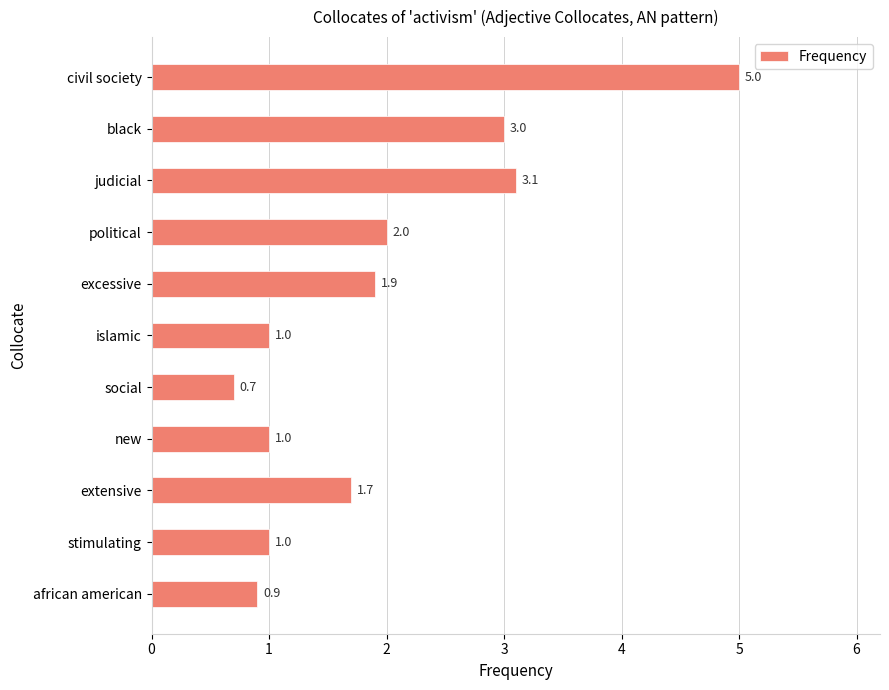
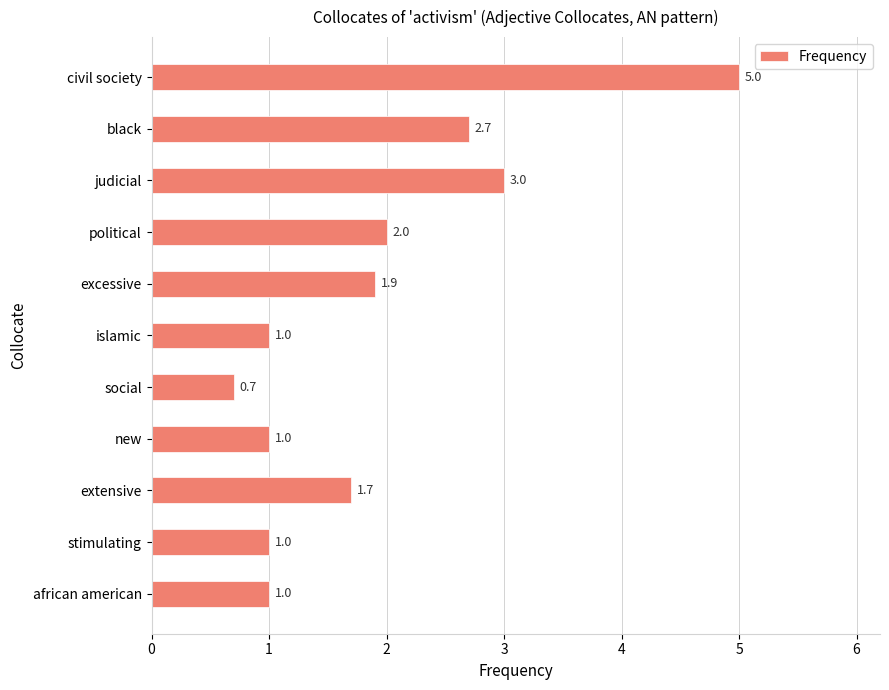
black: 3.0 -> 2.7
judicial: 3.1 -> 3.0
african american: 0.9 -> 1.0
